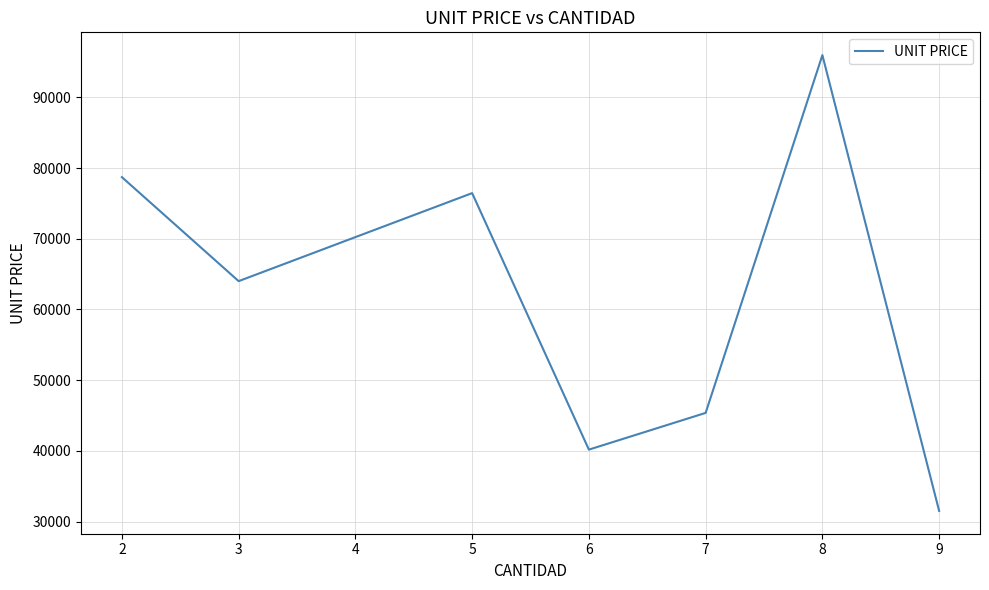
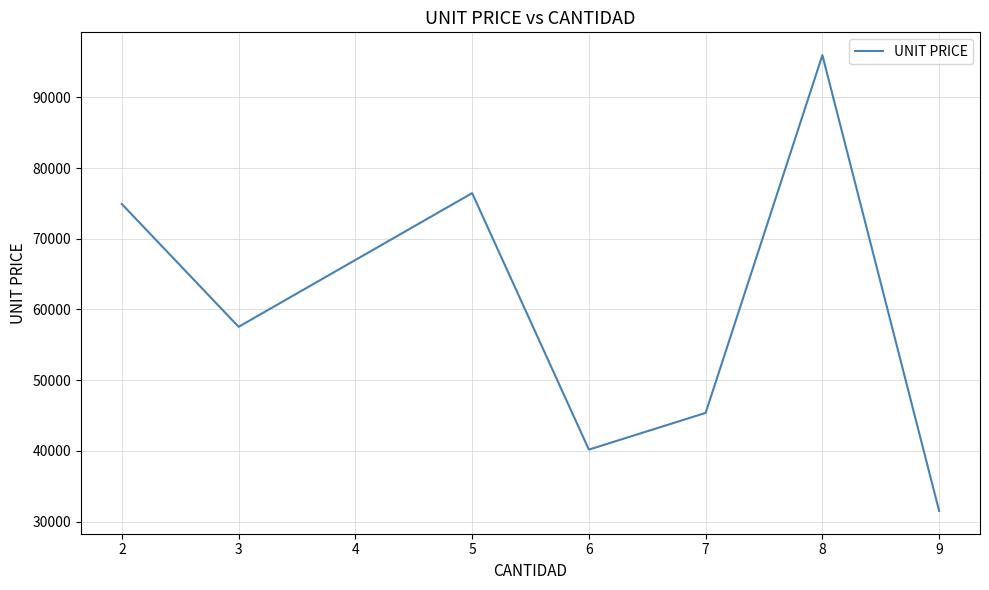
2: 79000 -> 75000
3: 64000 -> 58000
